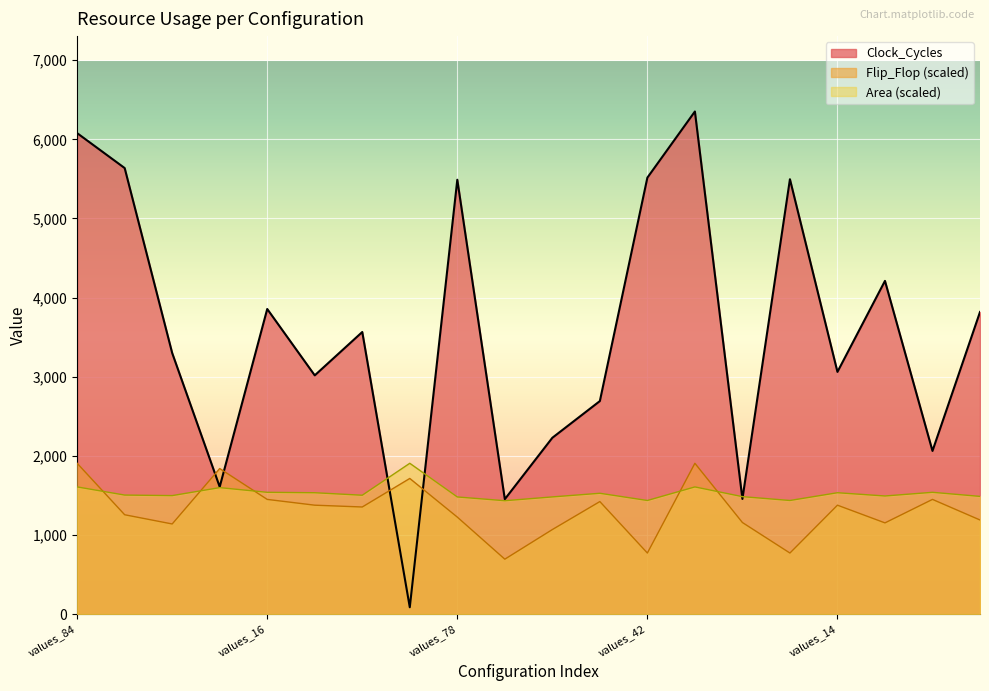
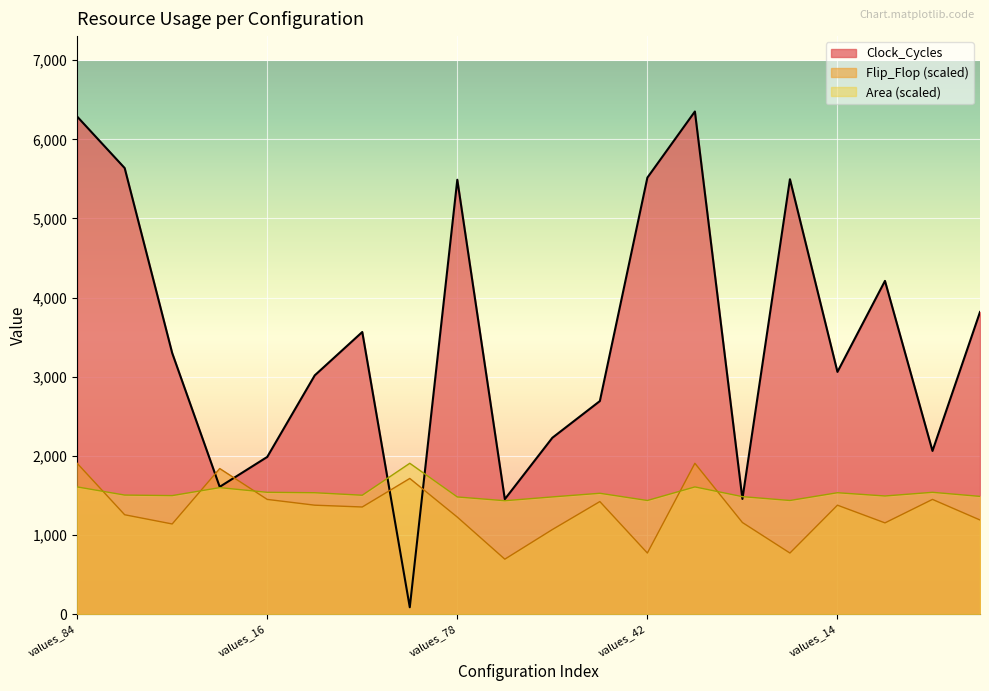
Clock_Cycles, values_84: 6,100 -> 6,300
Clock_Cycles, values_16: 3,900 -> 2,000
